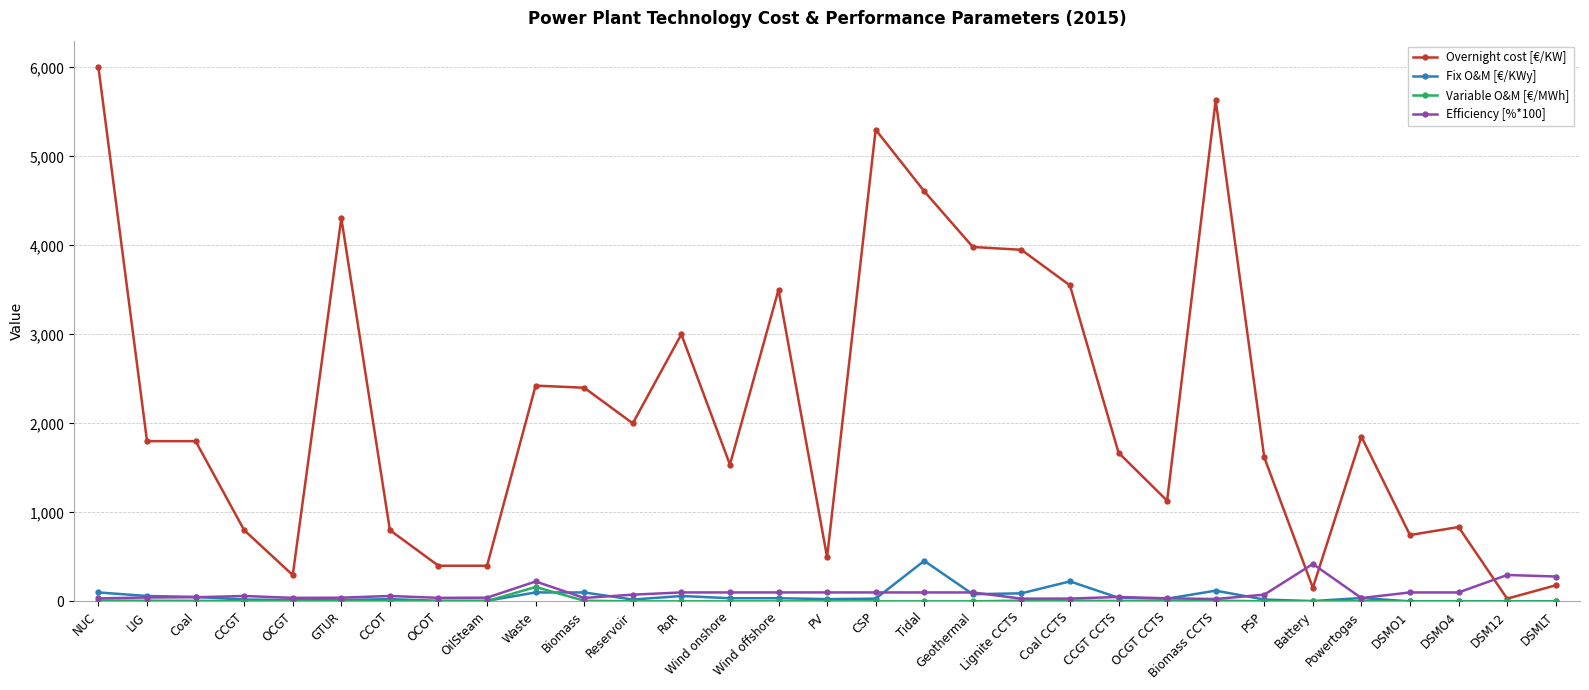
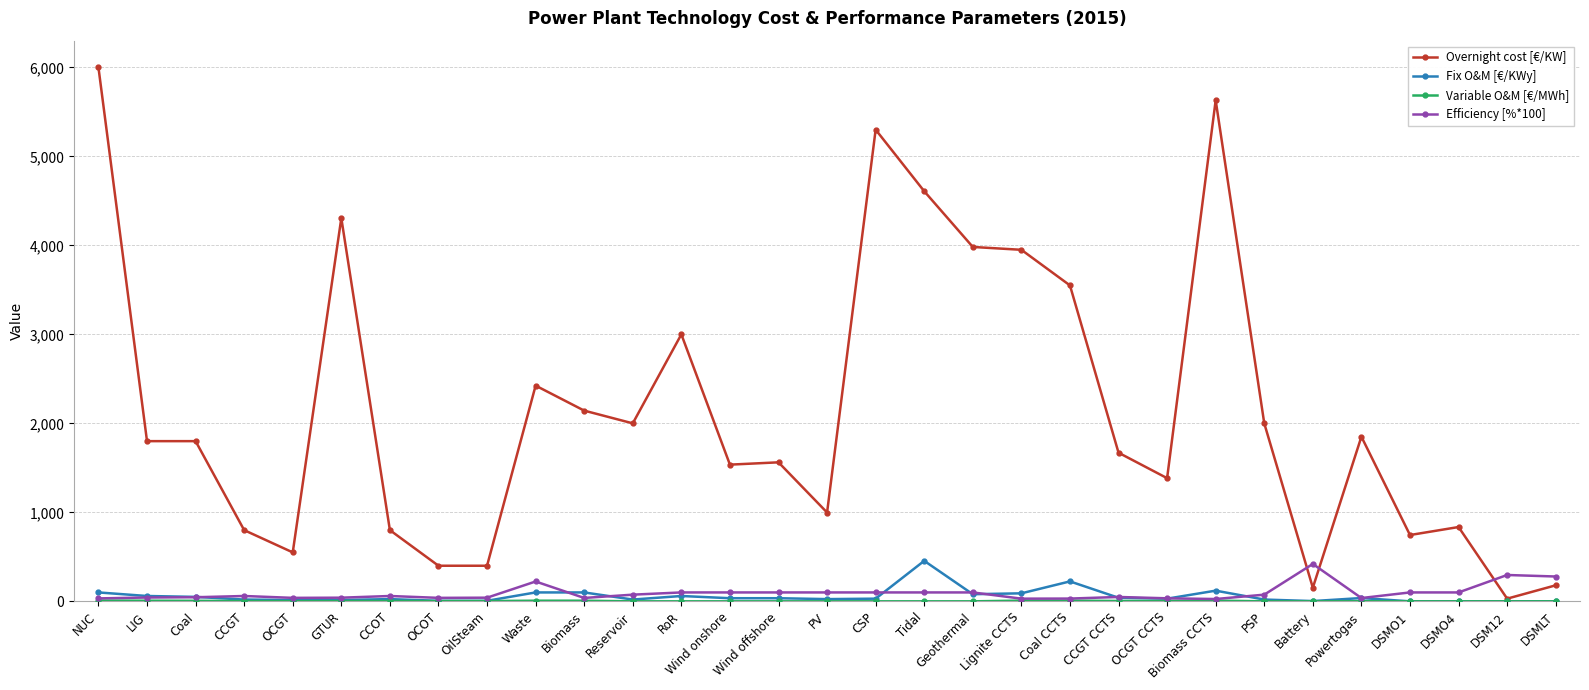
Overnight cost [€/KW], OCGT: 300 -> 600
Variable O&M [€/MWh], Waste: 200 -> 0
Overnight cost [€/KW], Biomass: 2,400 -> 2,100
Overnight cost [€/KW], Wind offshore: 3,500 -> 1,600
Overnight cost [€/KW], PV: 500 -> 1,000
Overnight cost [€/KW], OCGT CCTS: 1,100 -> 1,400
Overnight cost [€/KW], PSP: 1,600 -> 2,000
